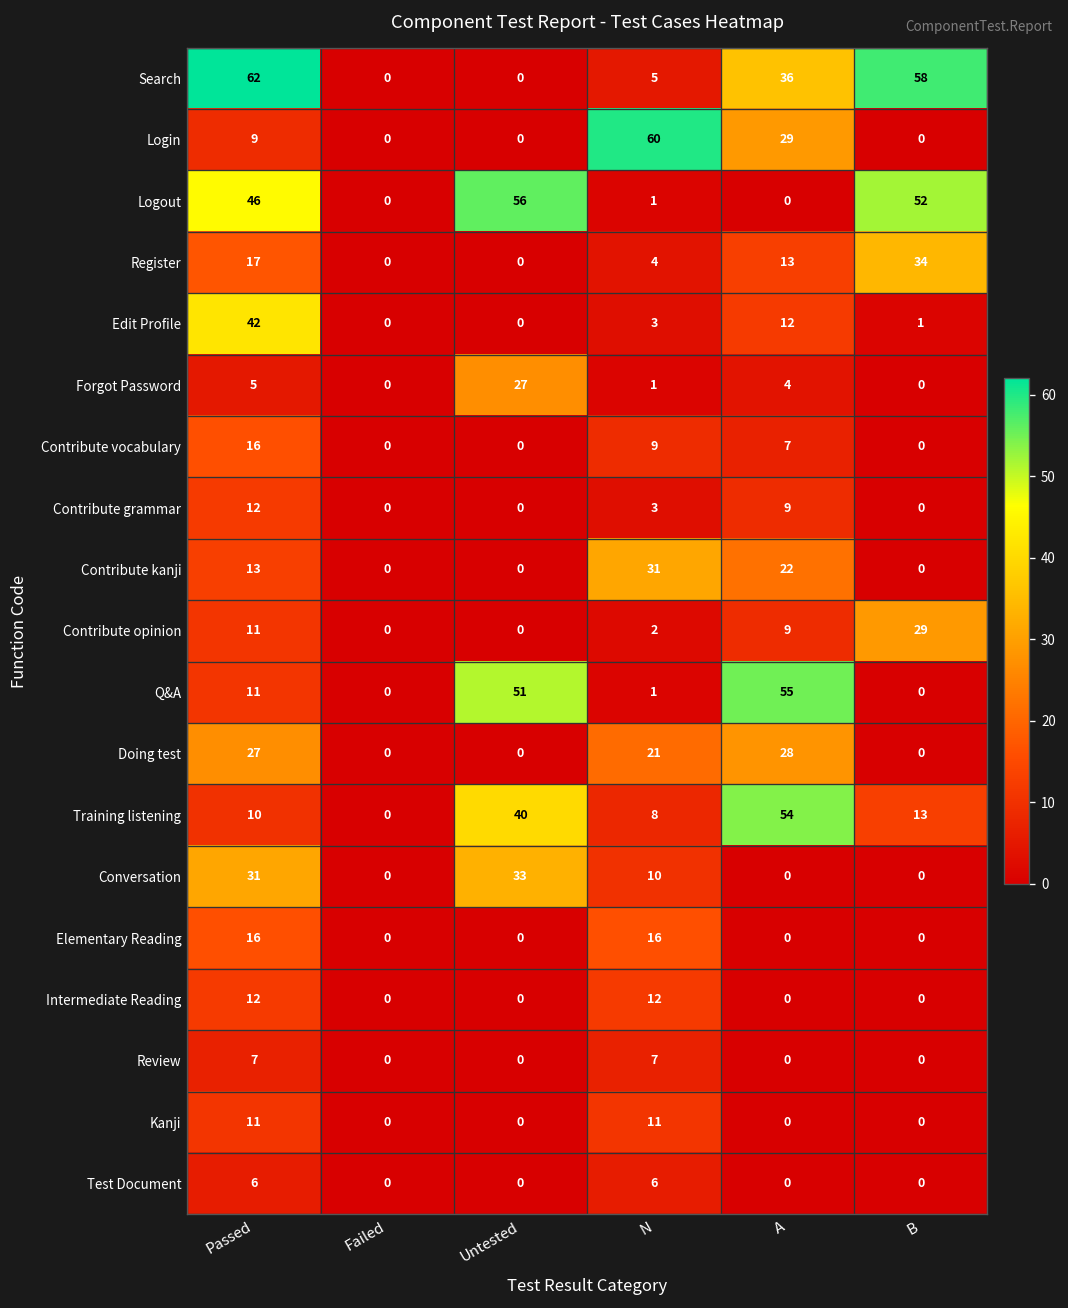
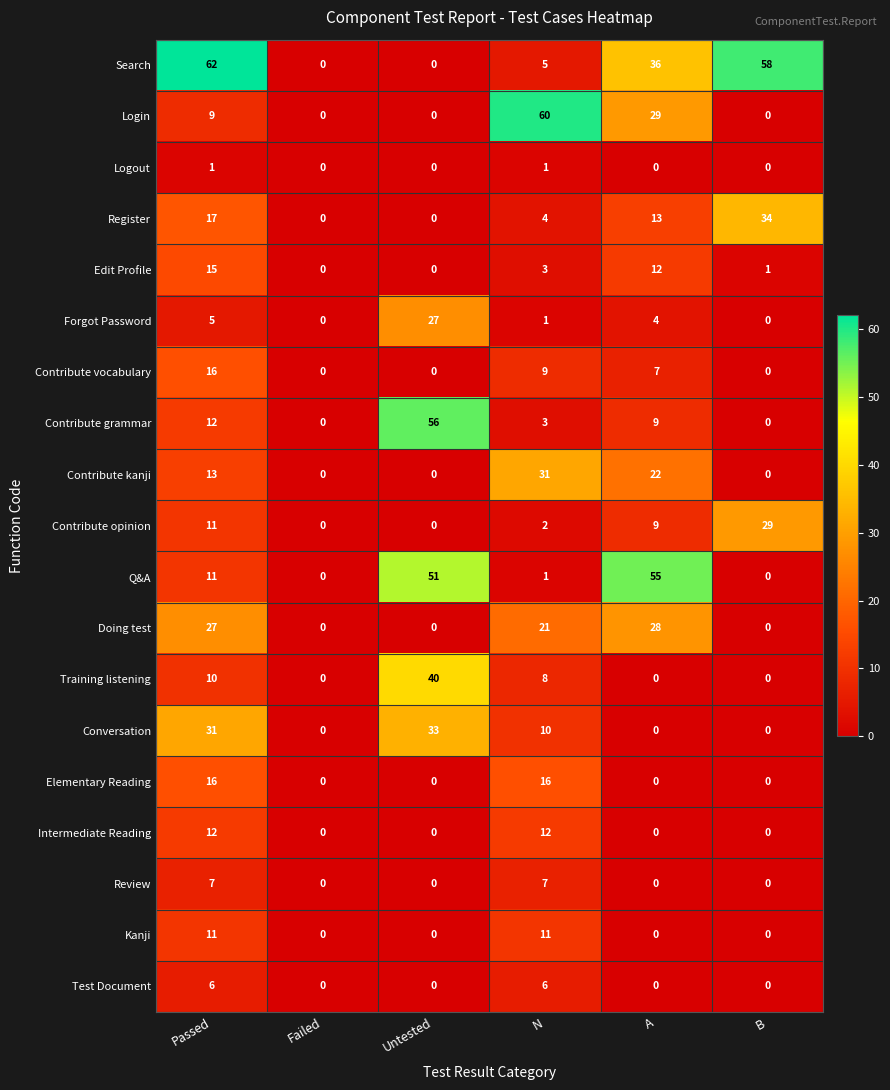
Logout, Passed: 46 -> 1
Logout, Untested: 56 -> 0
Logout, B: 52 -> 0
Edit Profile, Passed: 42 -> 15
Contribute grammar, Untested: 0 -> 56
Training listening, A: 54 -> 0
Training listening, B: 13 -> 0
